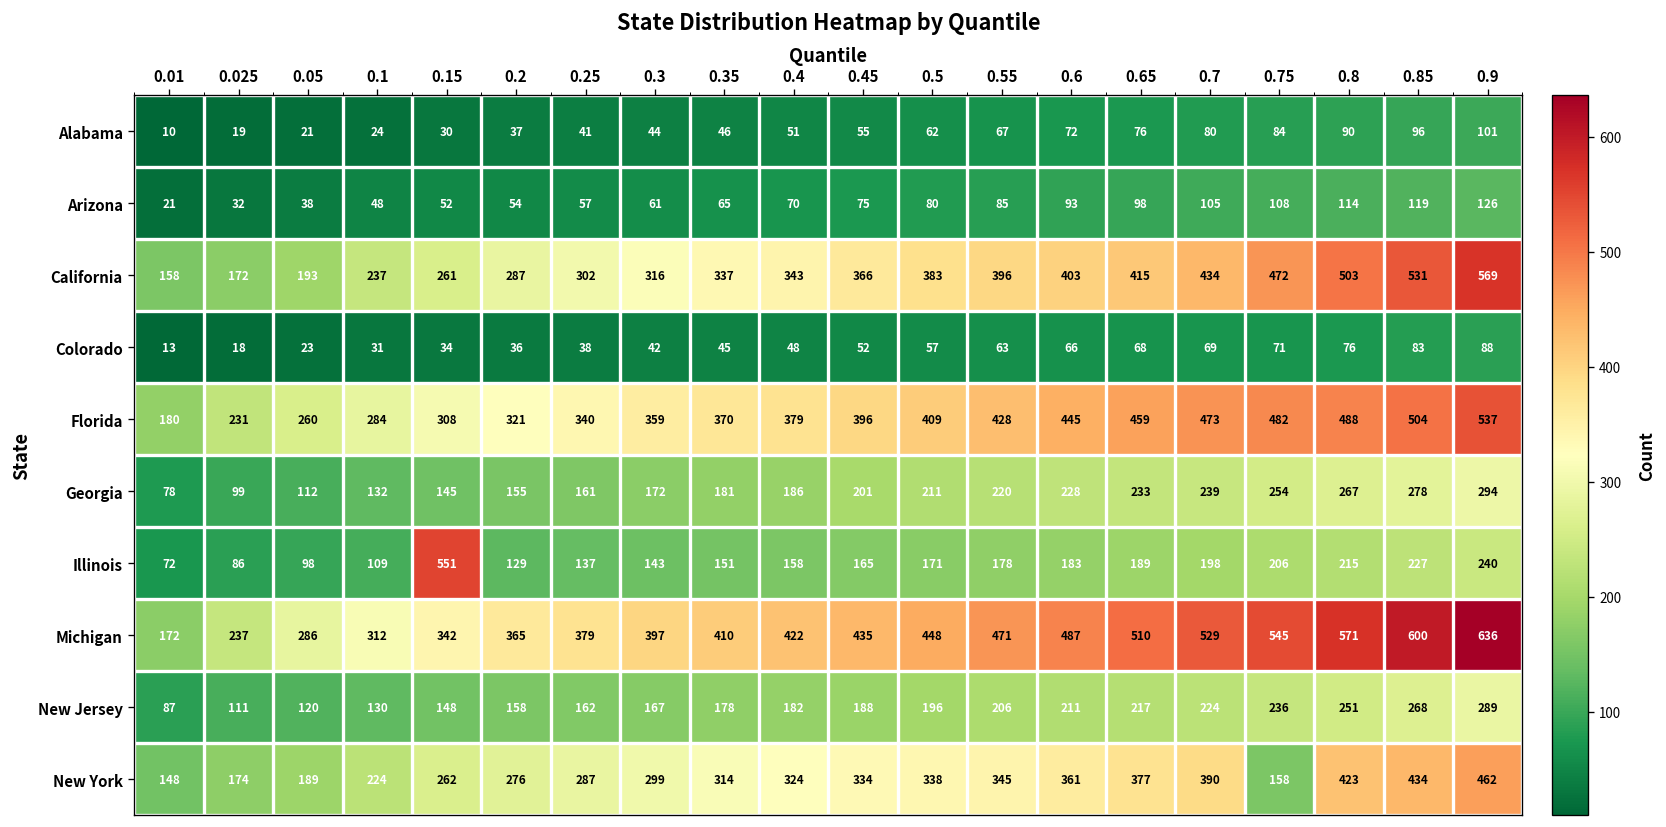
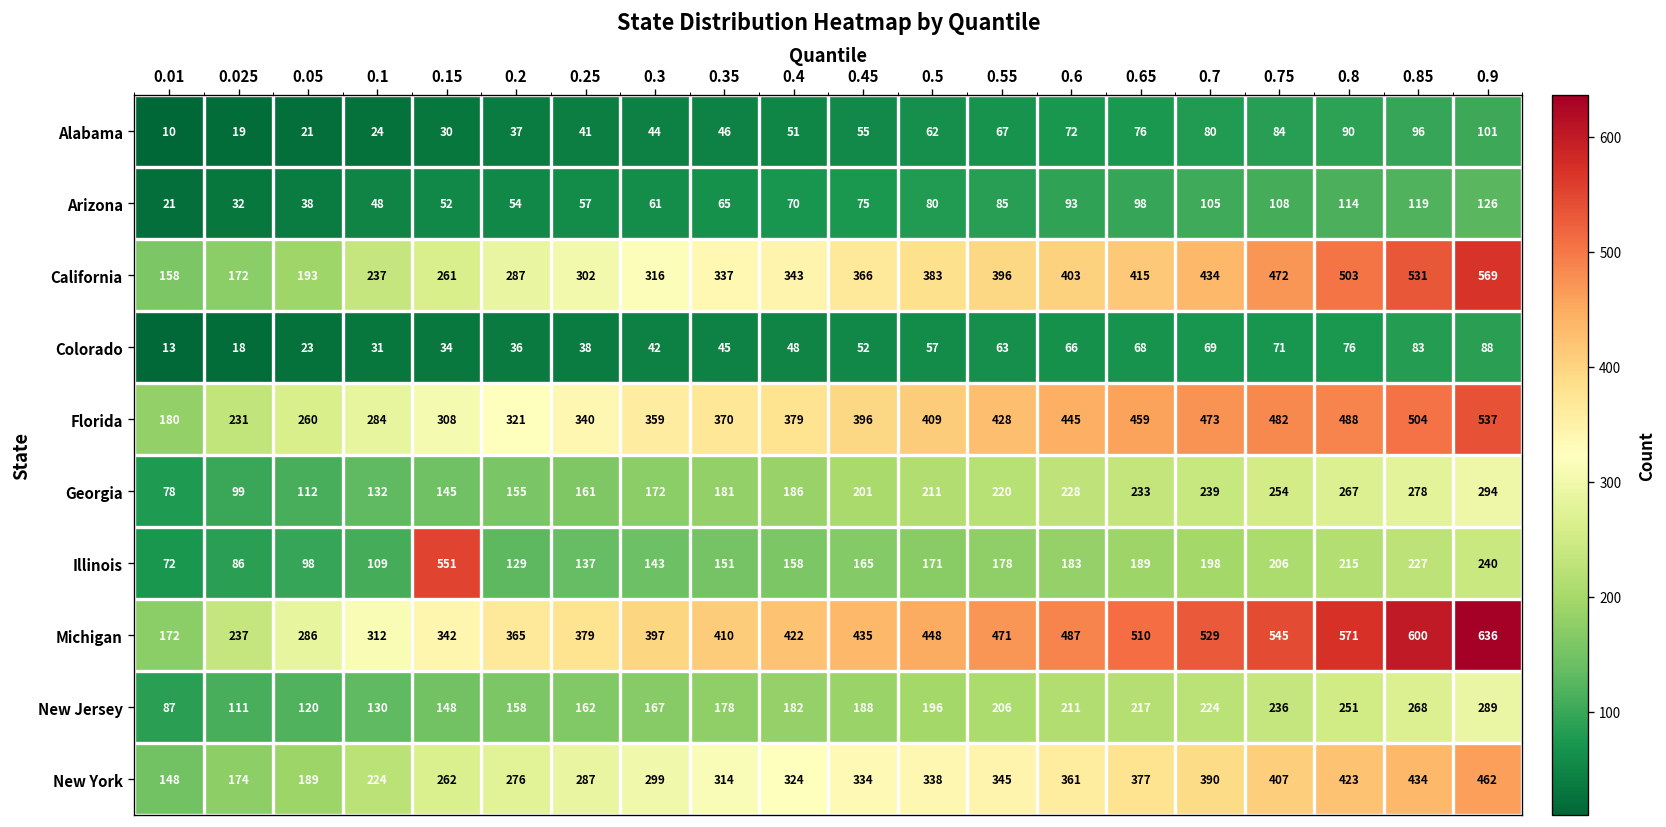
New York, 0.75: 158 -> 407
